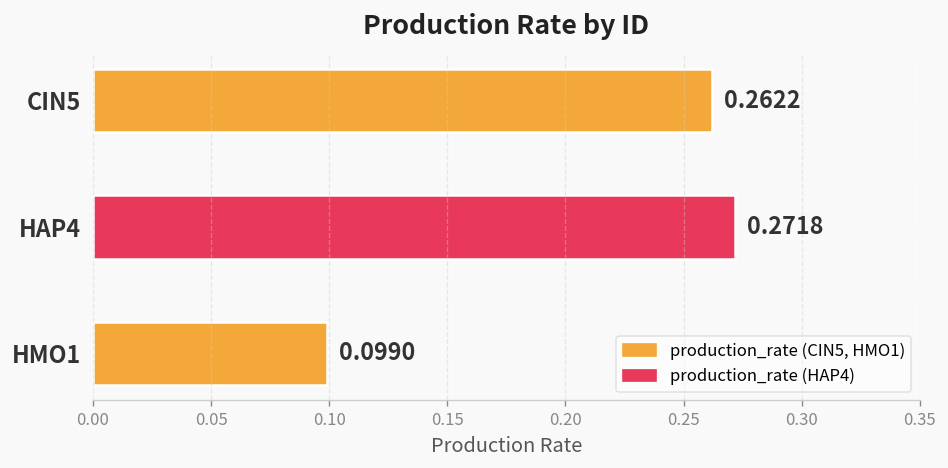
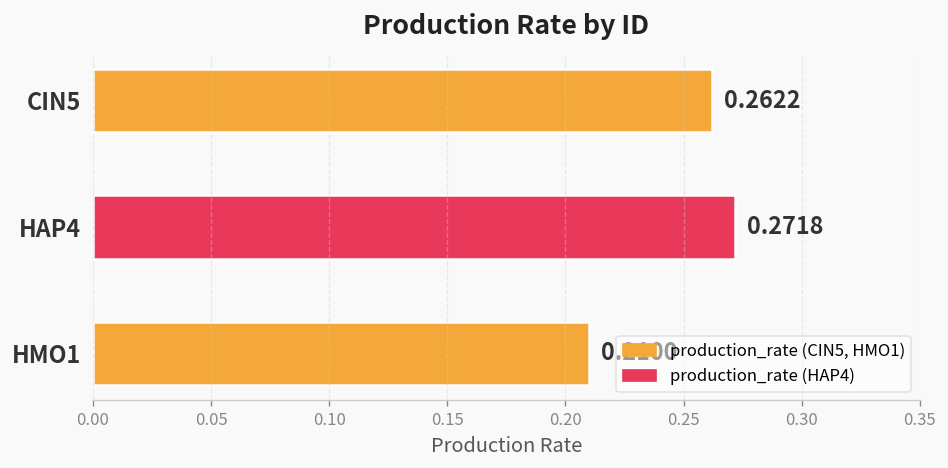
HMO1: 0.099 -> 0.210
